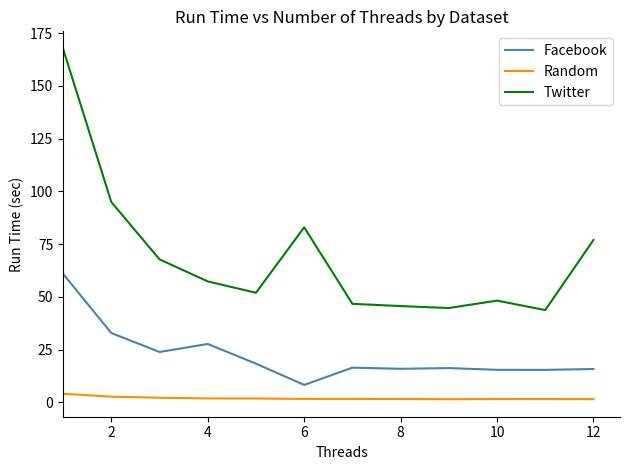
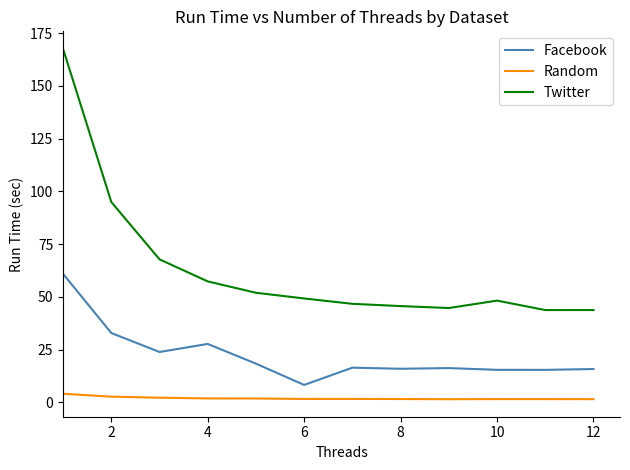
Twitter, 6: 83 -> 49
Twitter, 12: 77 -> 44
